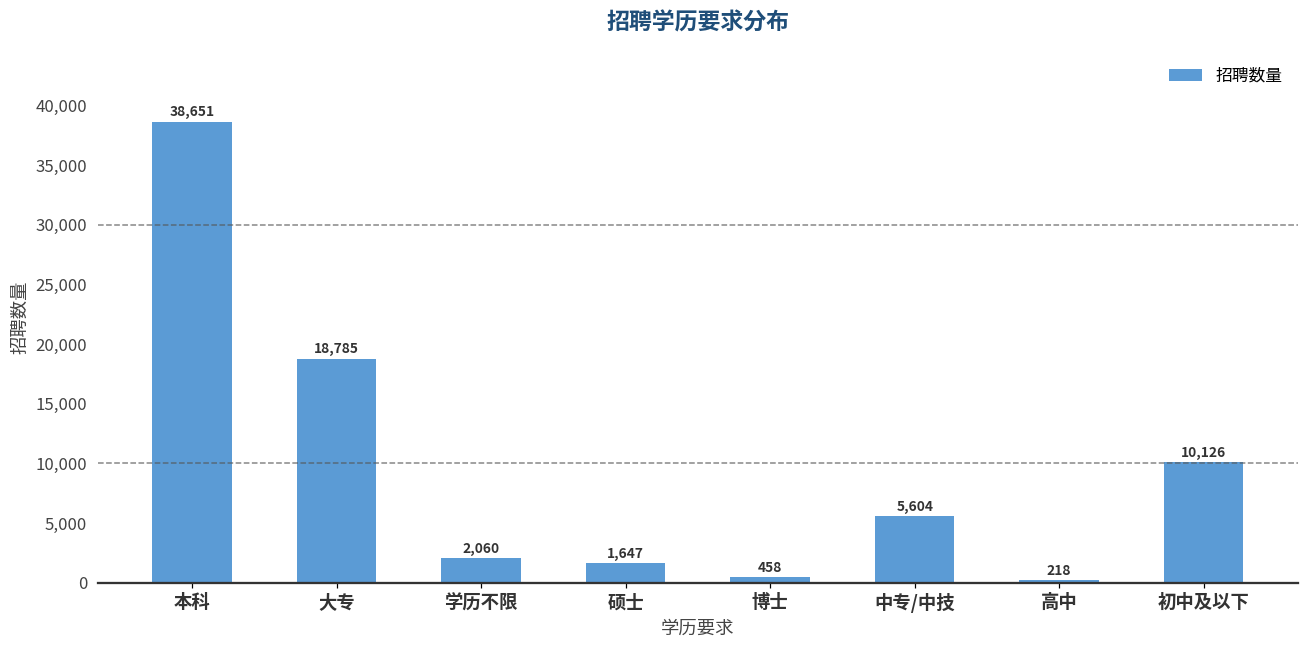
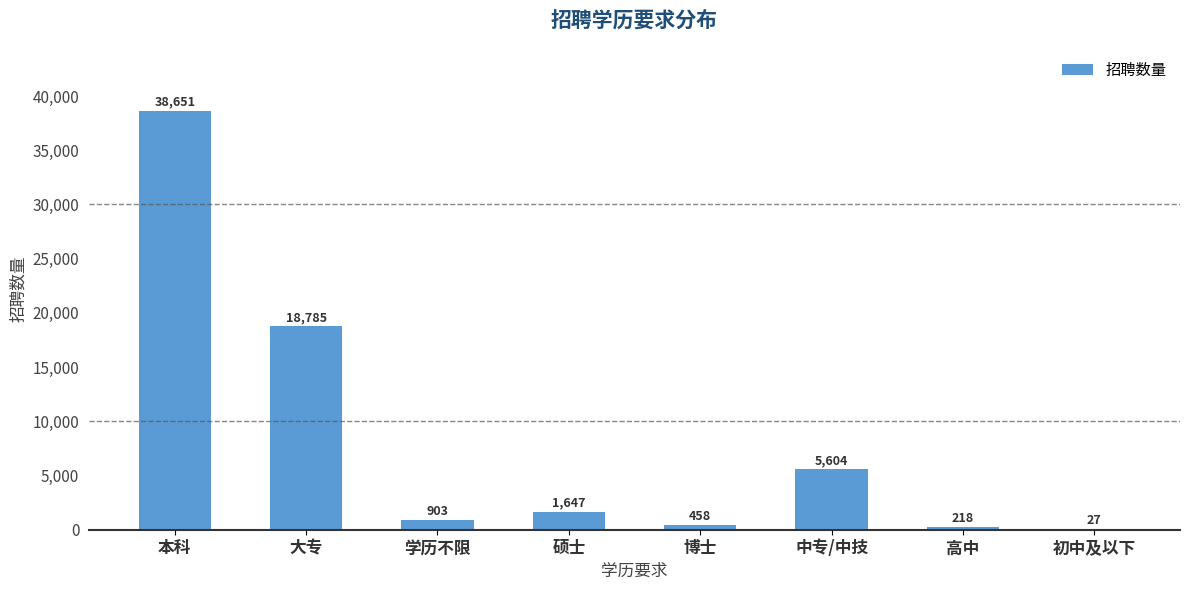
学历不限: 2,060 -> 903
初中及以下: 10,126 -> 27
